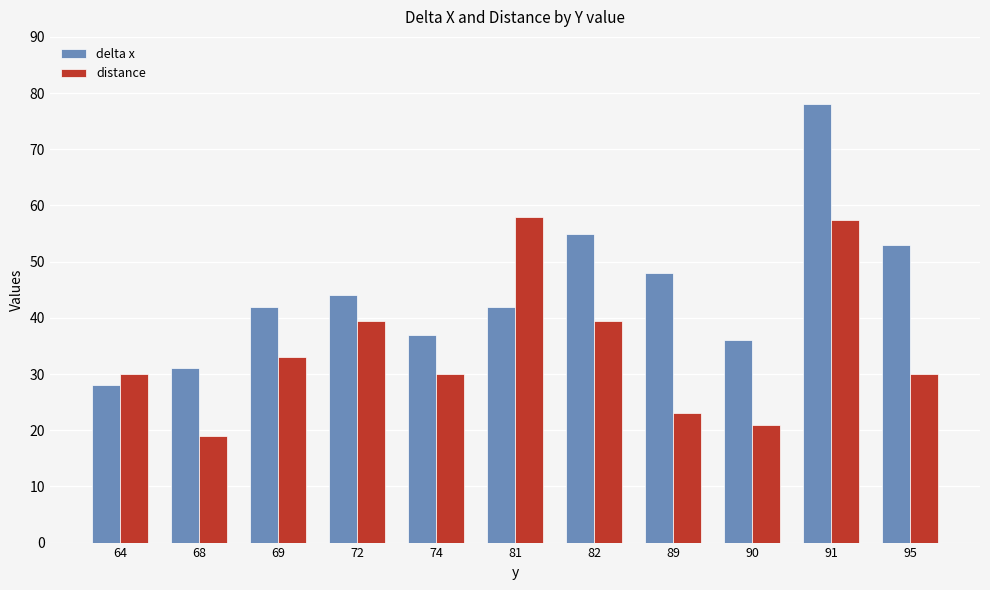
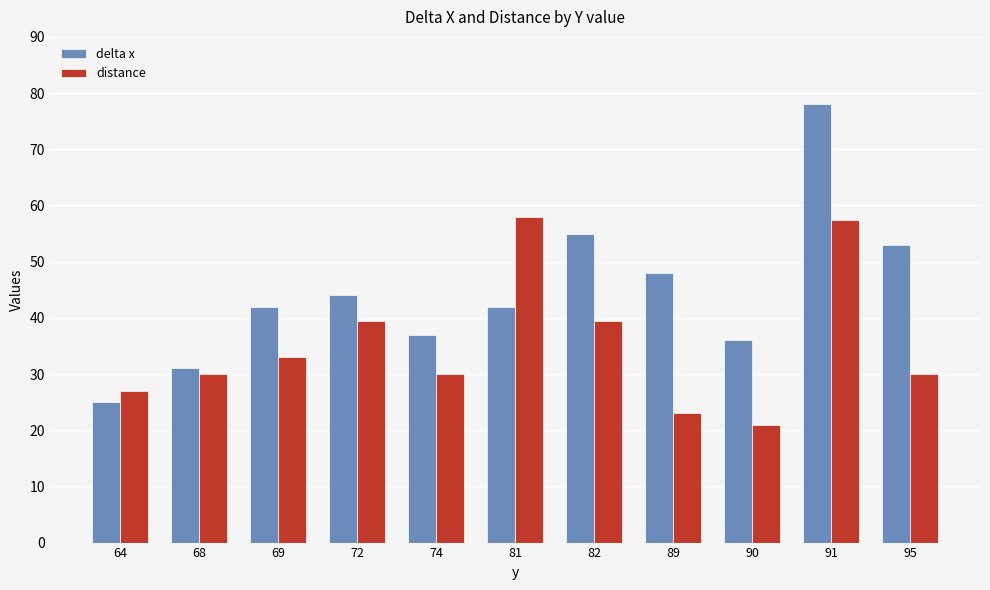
delta x, 64: 28 -> 25
distance, 64: 30 -> 27
distance, 68: 19 -> 30
